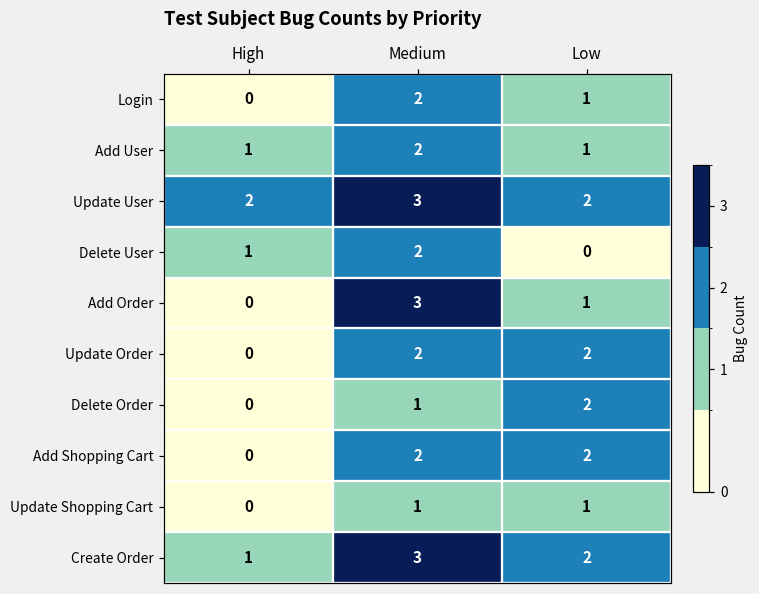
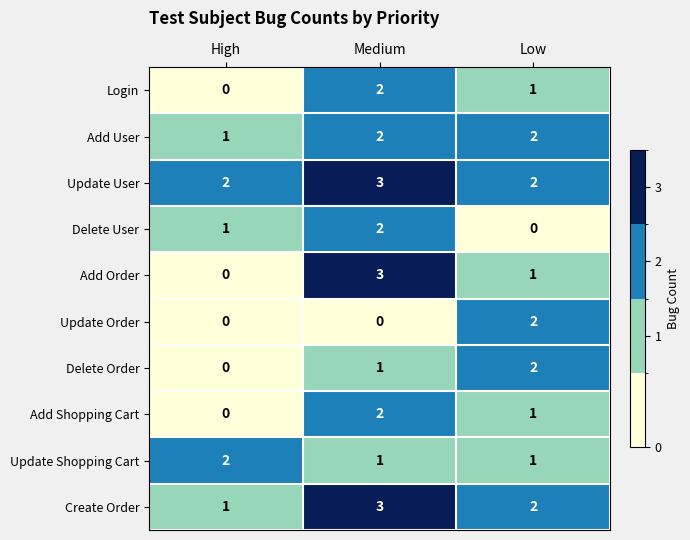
Add User, Low: 1 -> 2
Update Order, Medium: 2 -> 0
Add Shopping Cart, Low: 2 -> 1
Update Shopping Cart, High: 0 -> 2
